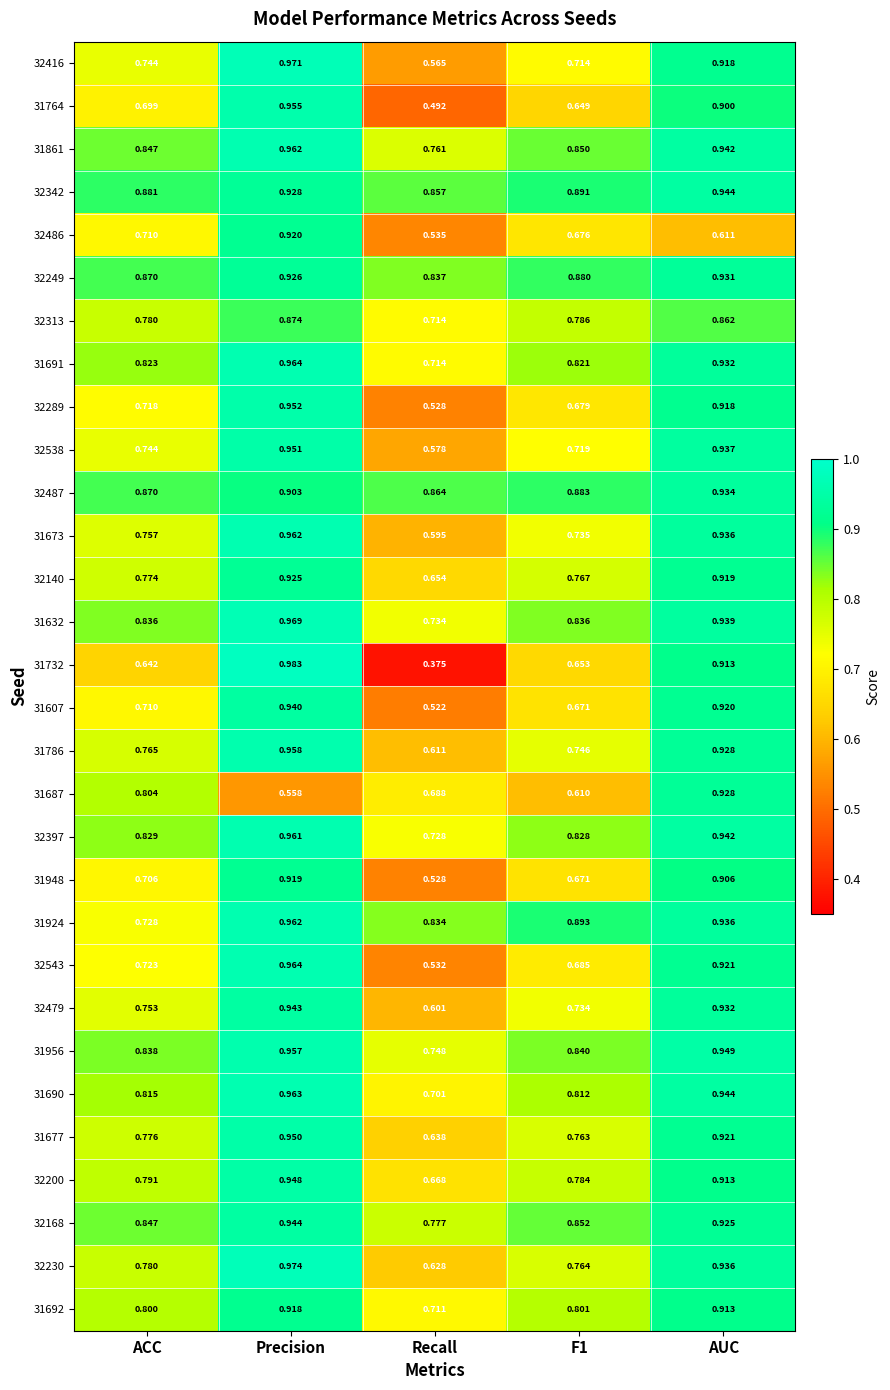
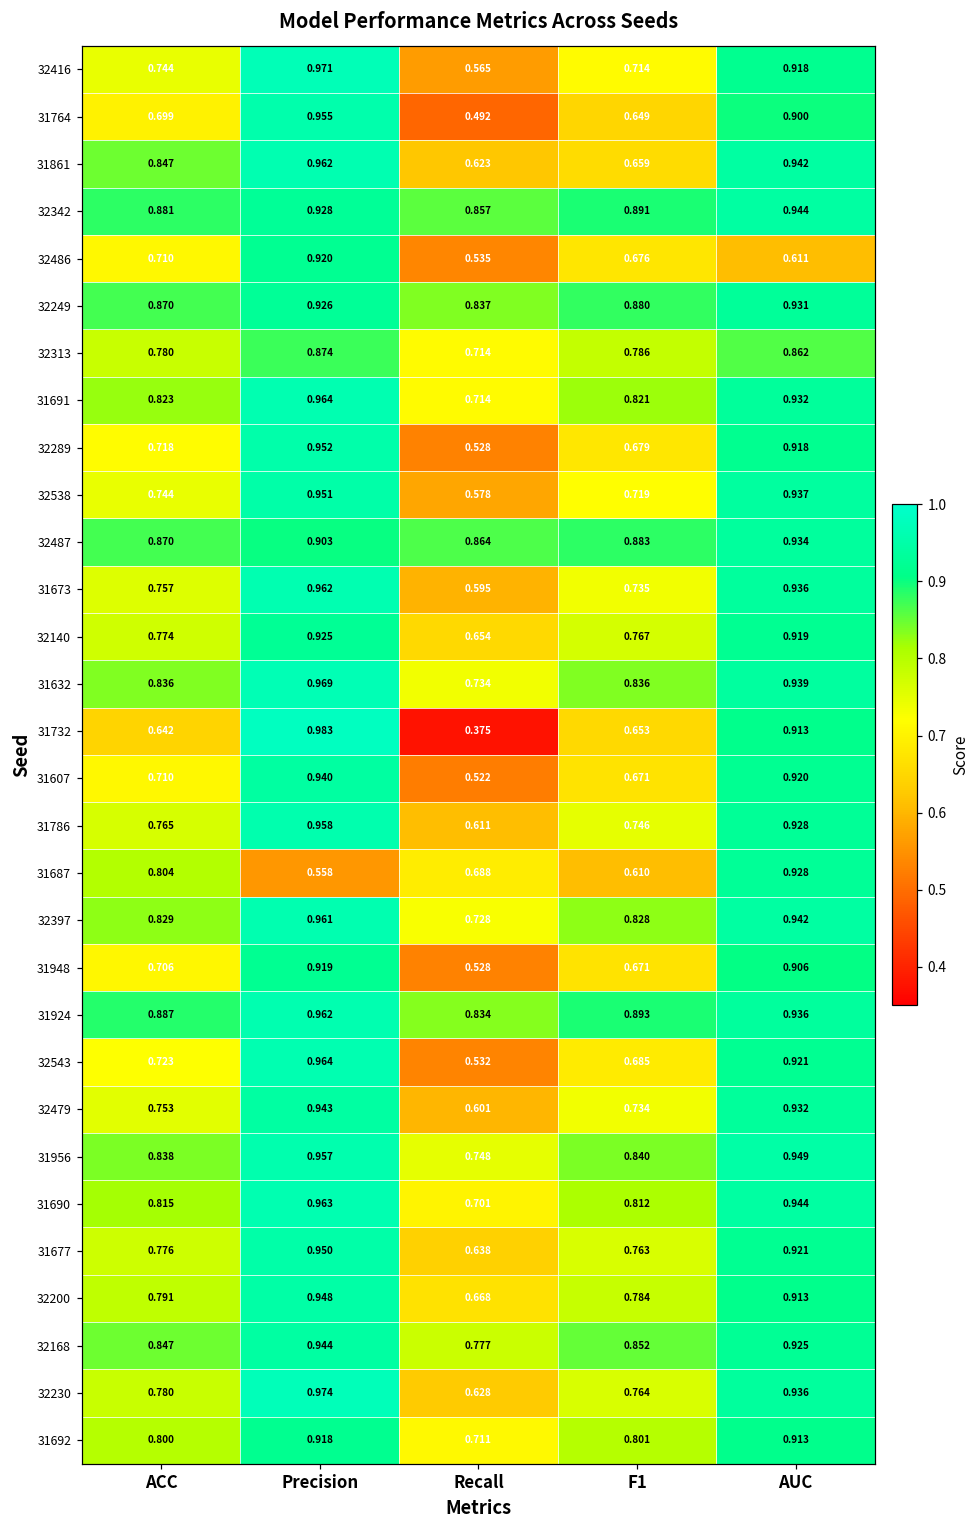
31861, Recall: 0.761 -> 0.623
31861, F1: 0.850 -> 0.659
31924, ACC: 0.728 -> 0.887
